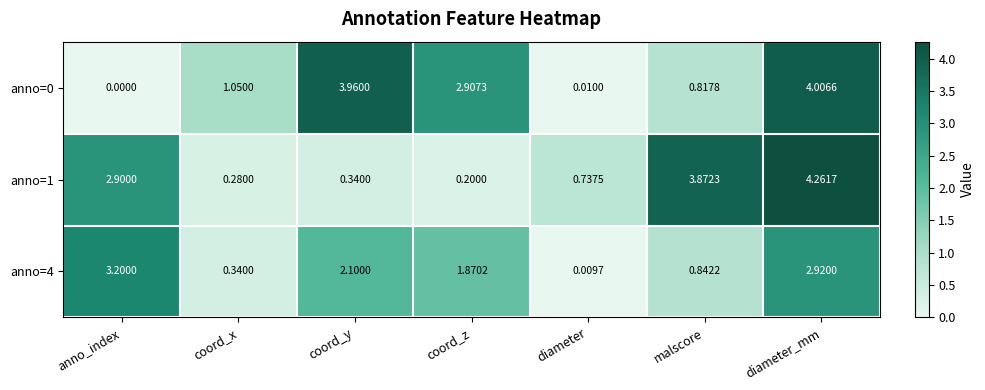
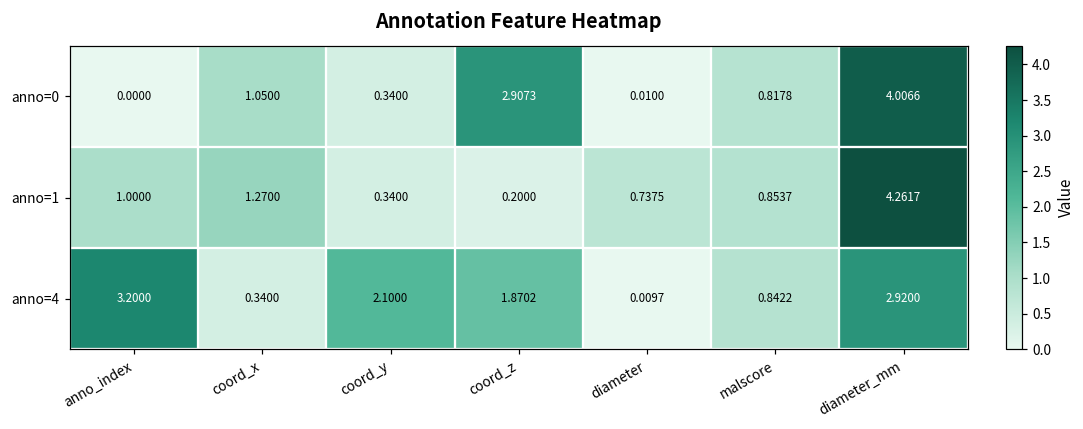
anno=0, coord_y: 3.9600 -> 0.3400
anno=1, anno_index: 2.9000 -> 1.0000
anno=1, coord_x: 0.2800 -> 1.2700
anno=1, malscore: 3.8723 -> 0.8537
